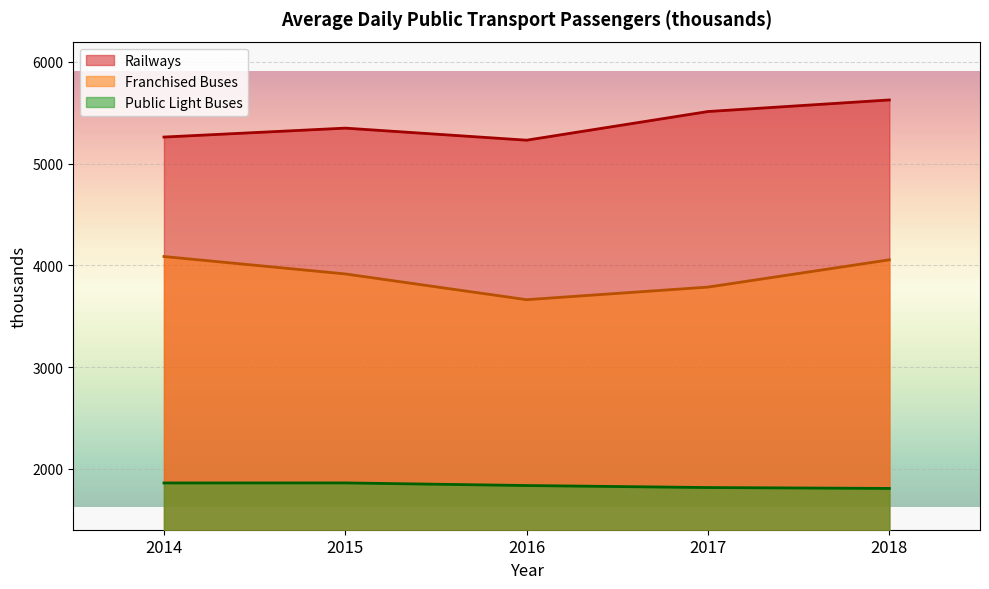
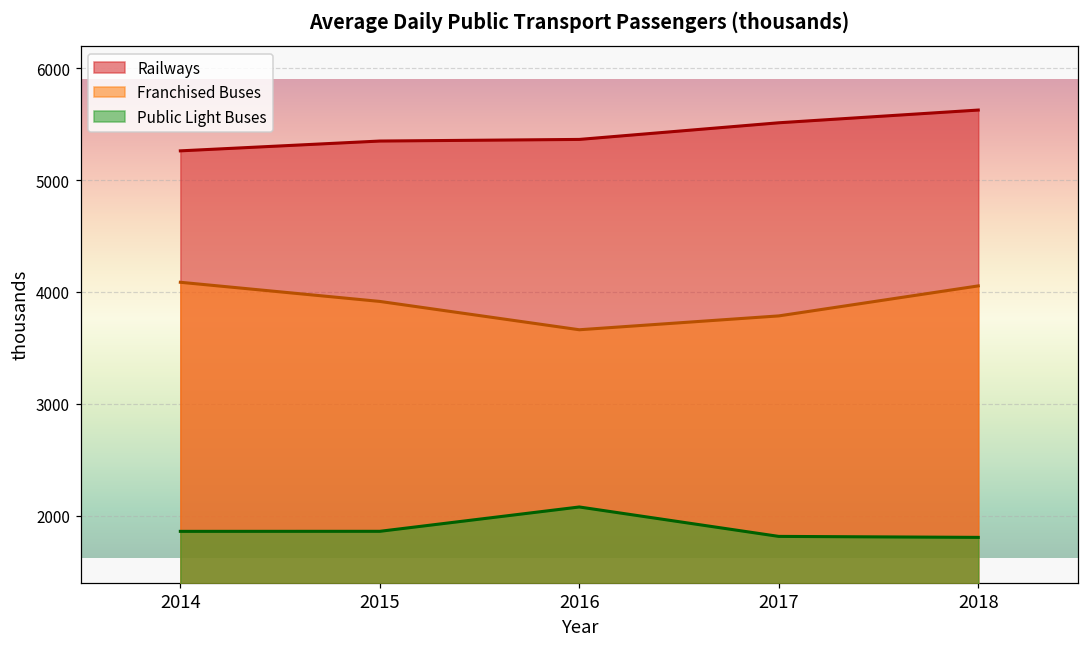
Railways, 2016: 5230 -> 5360
Public Light Buses, 2016: 1830 -> 2080
